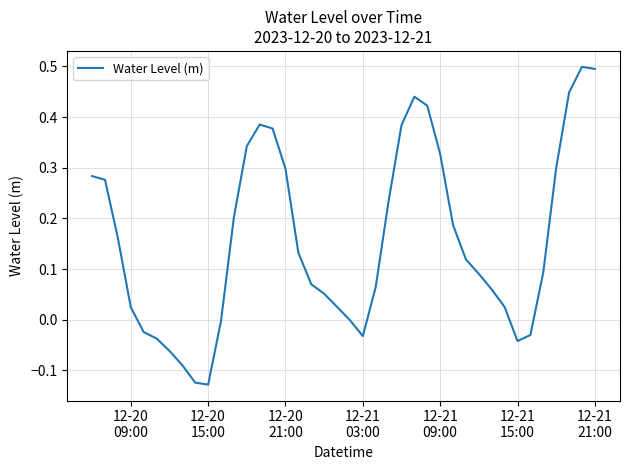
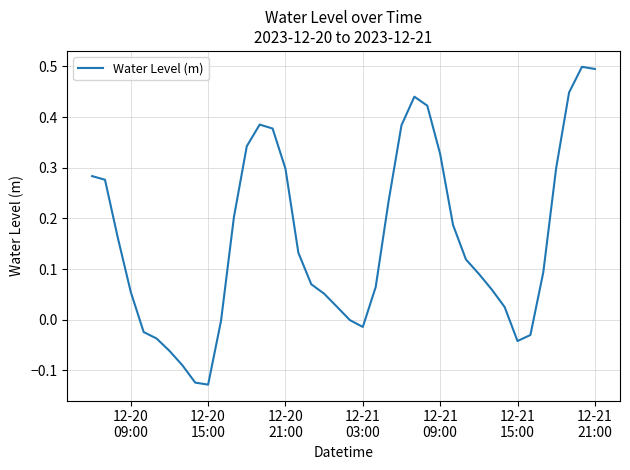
12-20 09:00: 0.02 -> 0.05
12-21 03:00: -0.03 -> -0.01
